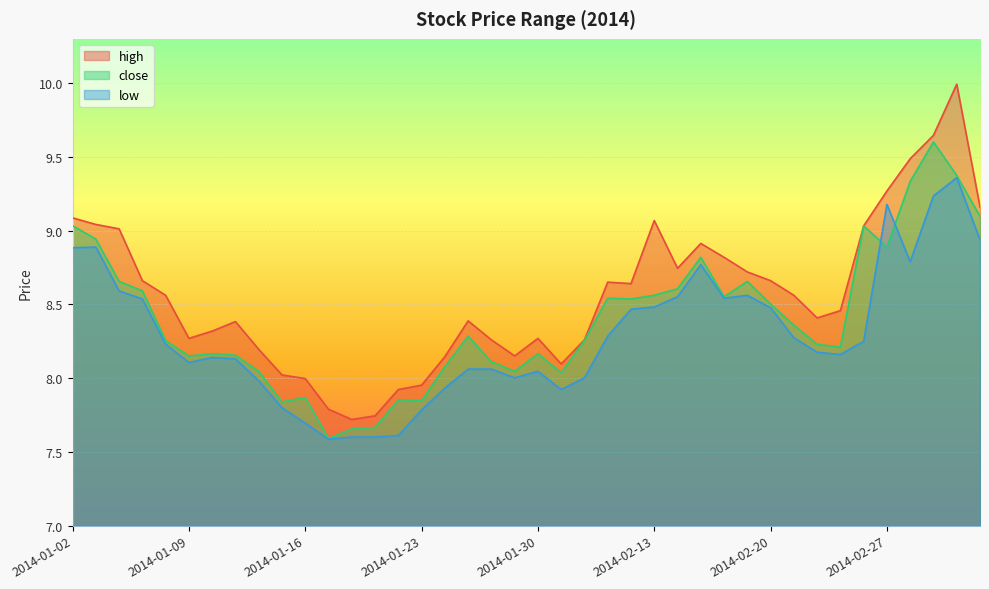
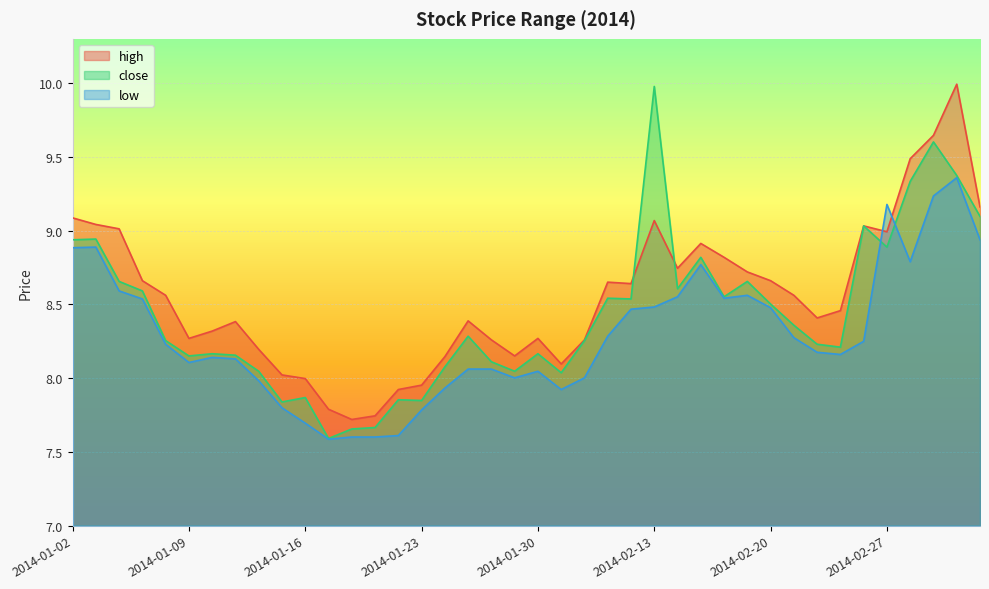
close, 2014-01-02: 9.03 -> 8.94
close, 2014-02-13: 8.56 -> 9.98
high, 2014-02-27: 9.27 -> 8.99
